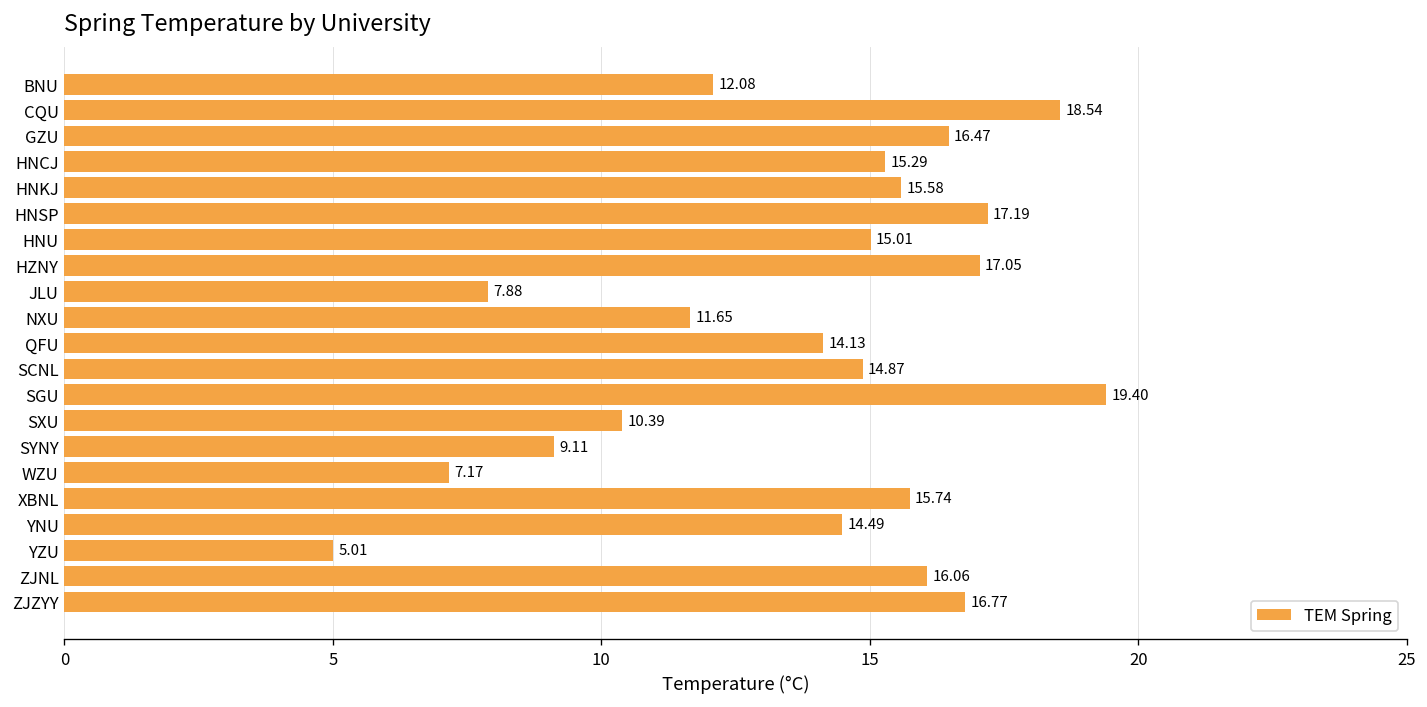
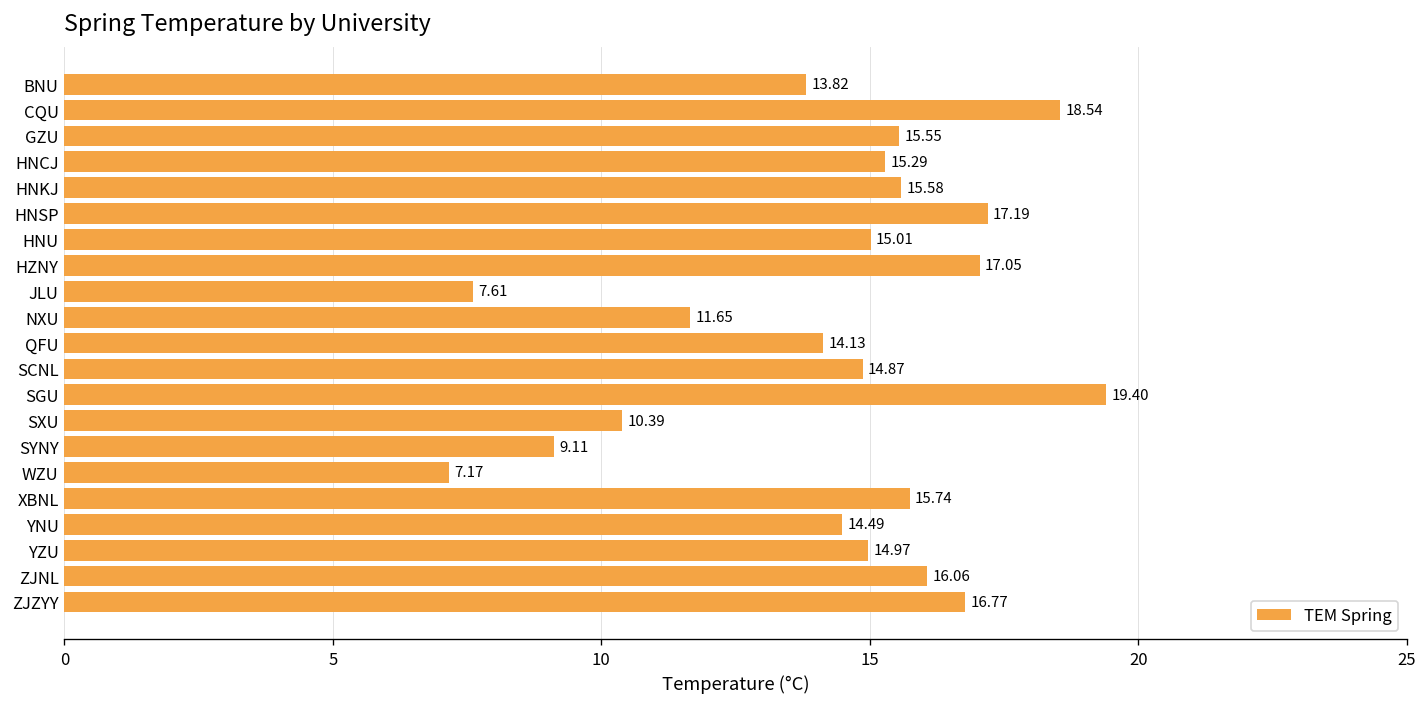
BNU: 12.08 -> 13.82
GZU: 16.47 -> 15.55
JLU: 7.88 -> 7.61
YZU: 5.01 -> 14.97
